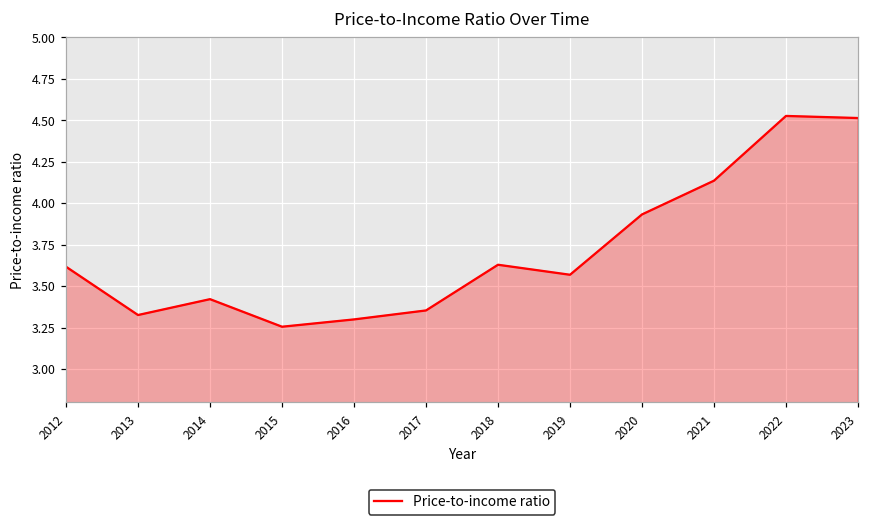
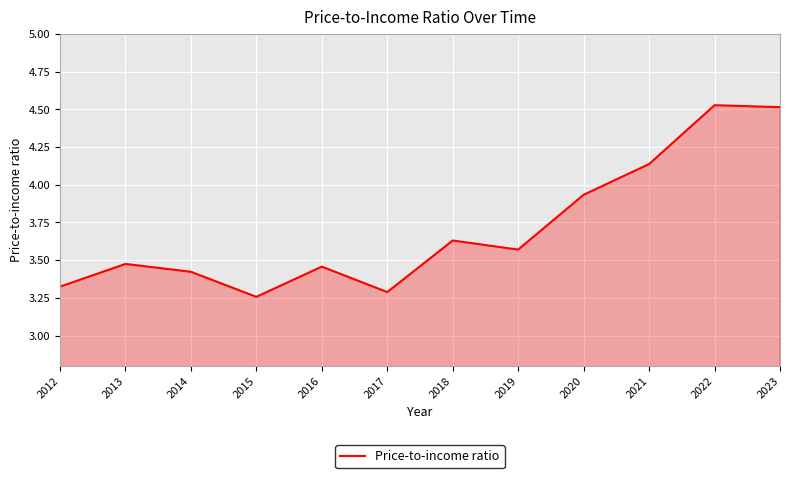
2012: 3.62 -> 3.32
2013: 3.33 -> 3.47
2016: 3.30 -> 3.46
2017: 3.35 -> 3.29
